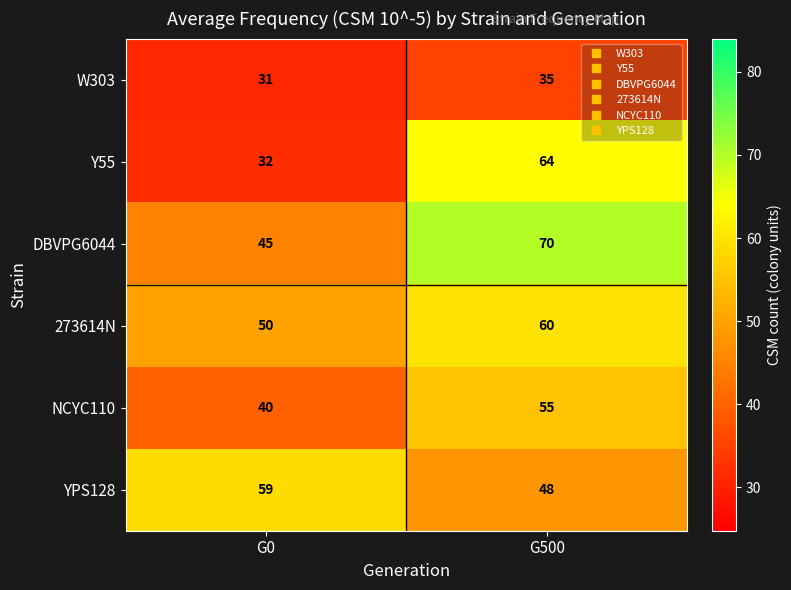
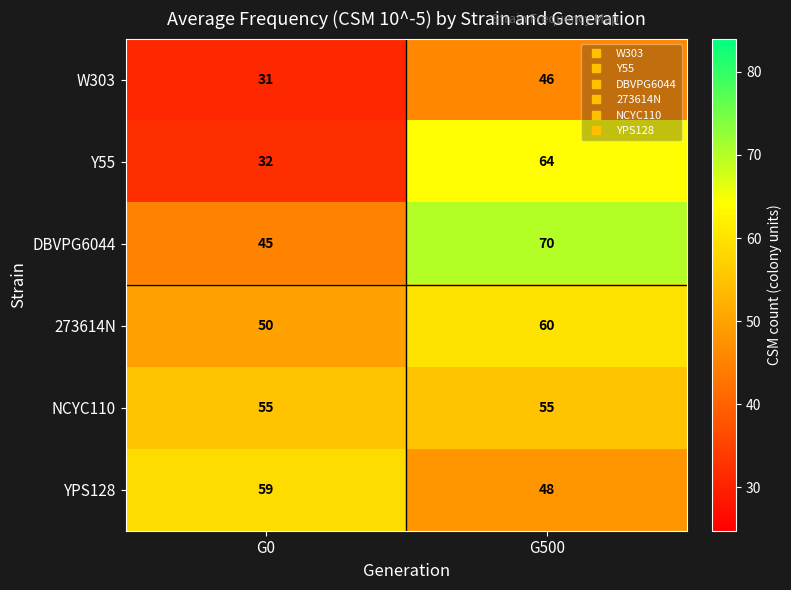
W303, G500: 35 -> 46
NCYC110, G0: 40 -> 55
